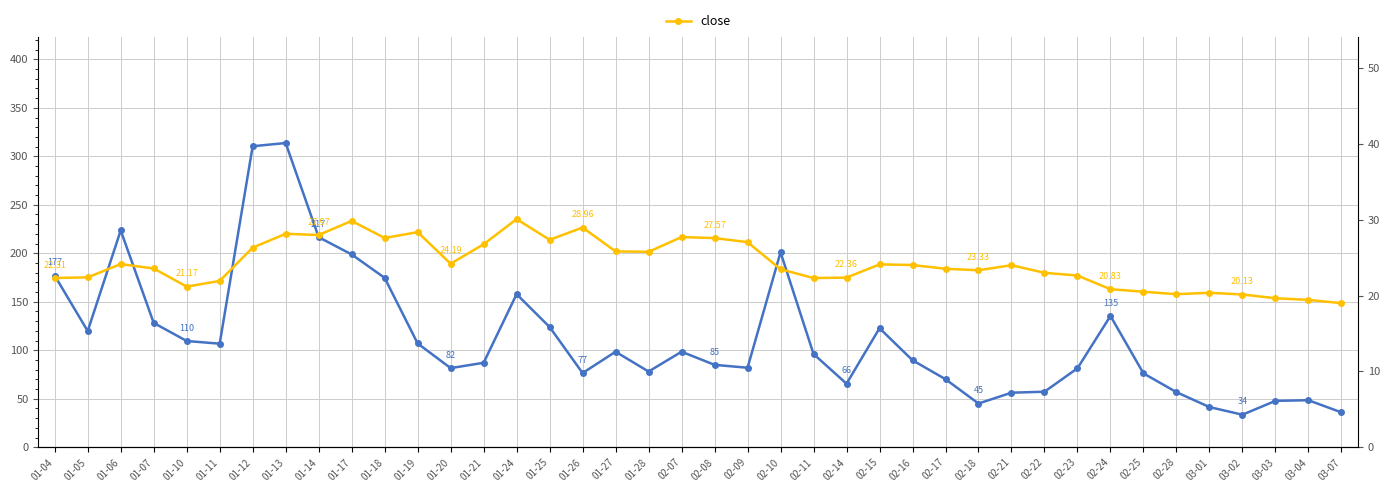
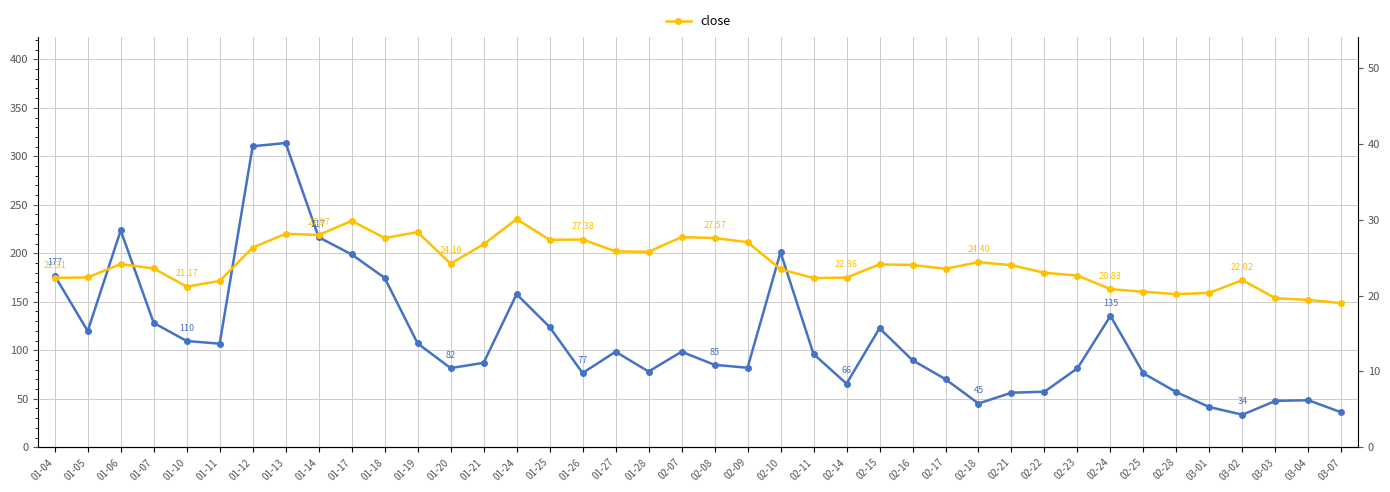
close, 01-26: 28.96 -> 27.38
close, 02-18: 23.33 -> 24.40
close, 03-02: 20.13 -> 22.02
